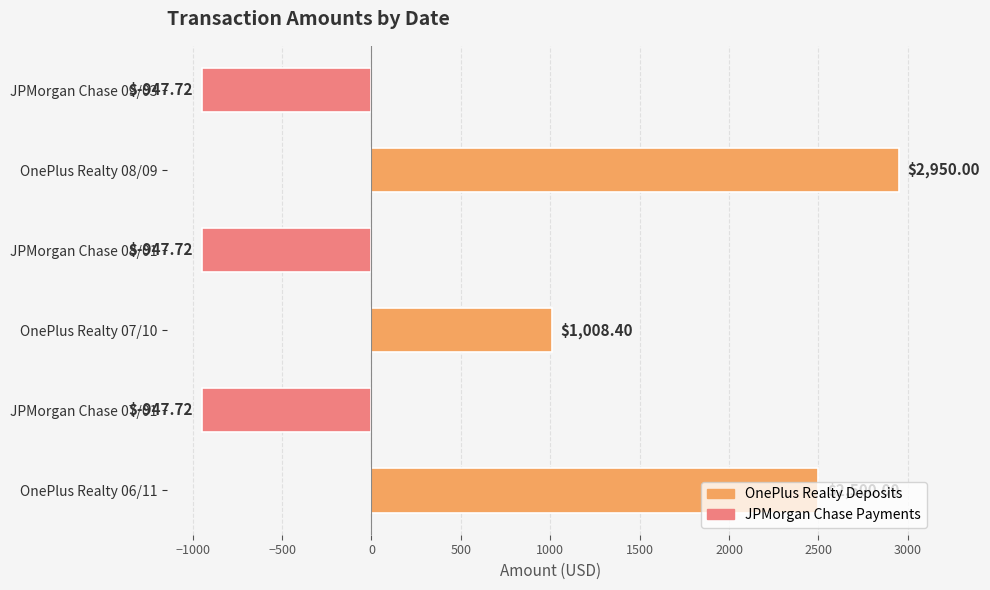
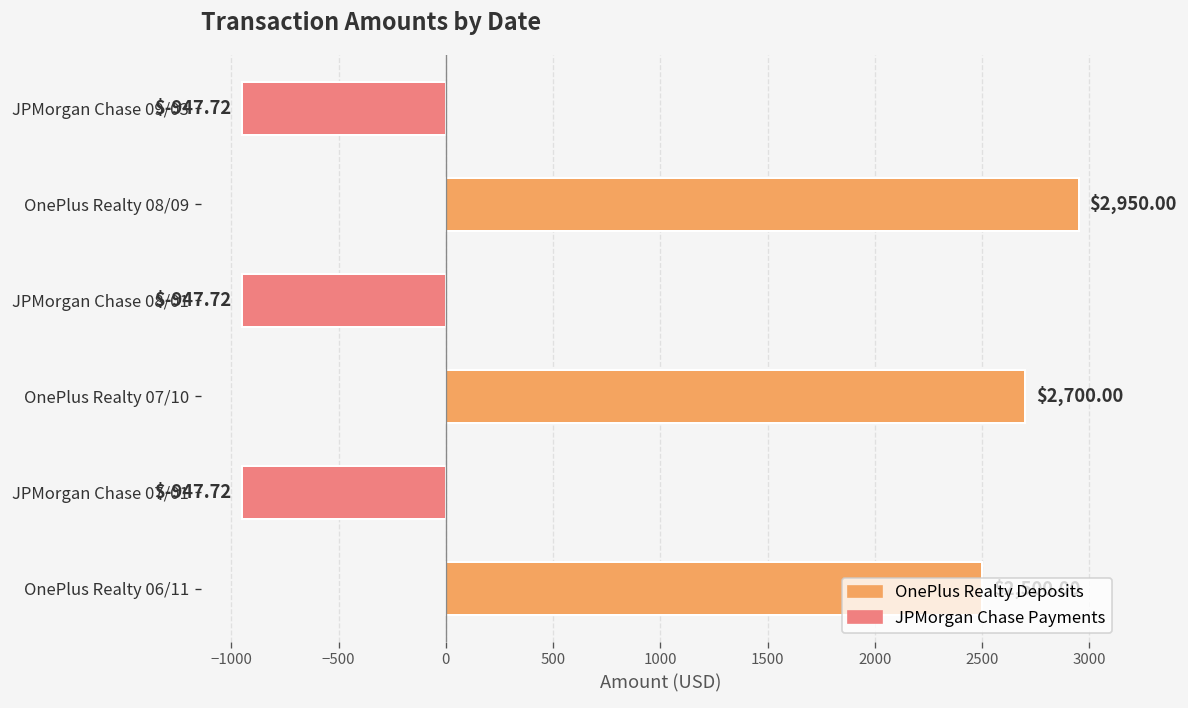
OnePlus Realty 07/10: $1,008.40 -> $2,700.00
